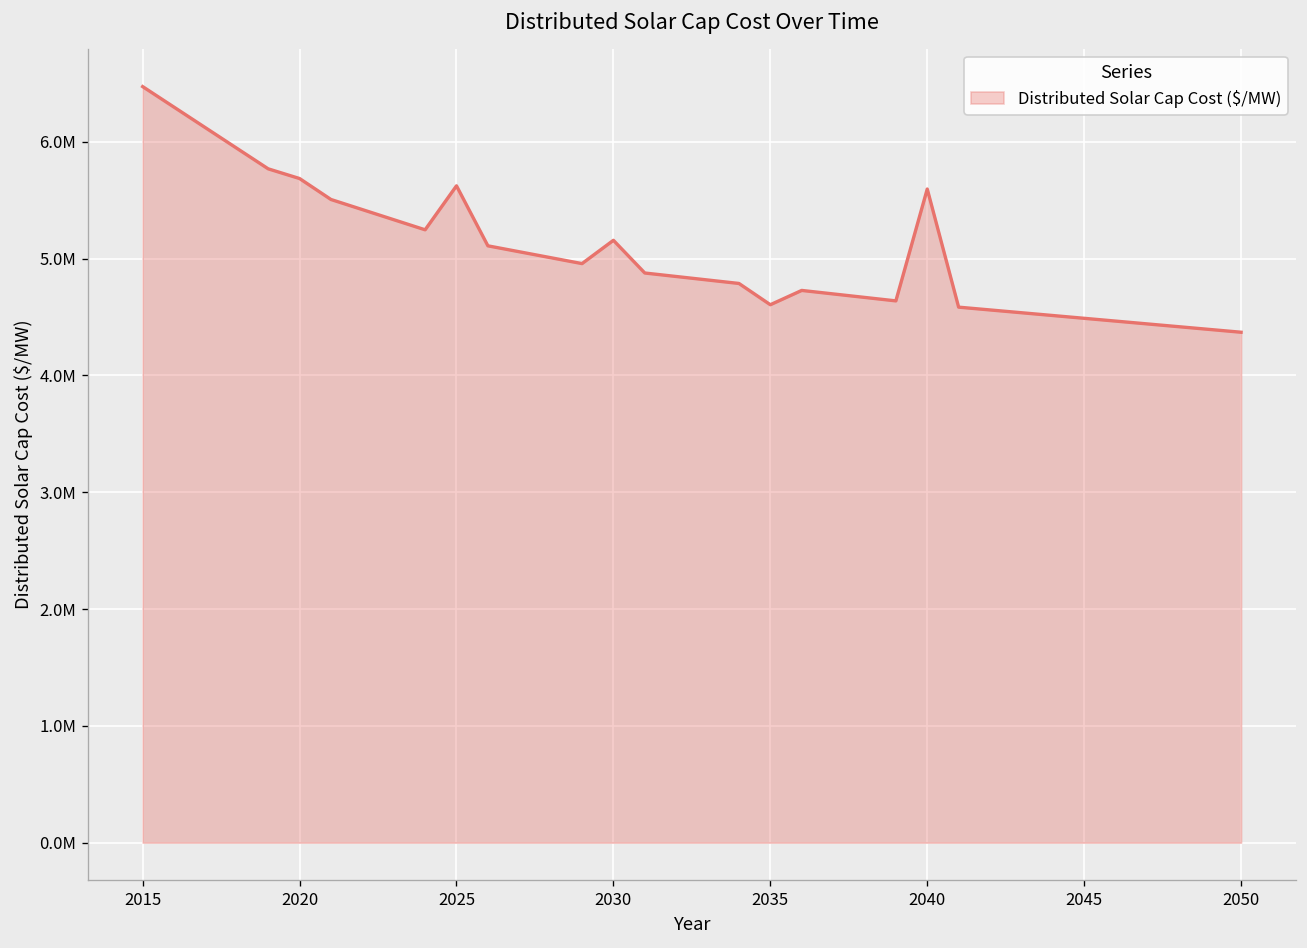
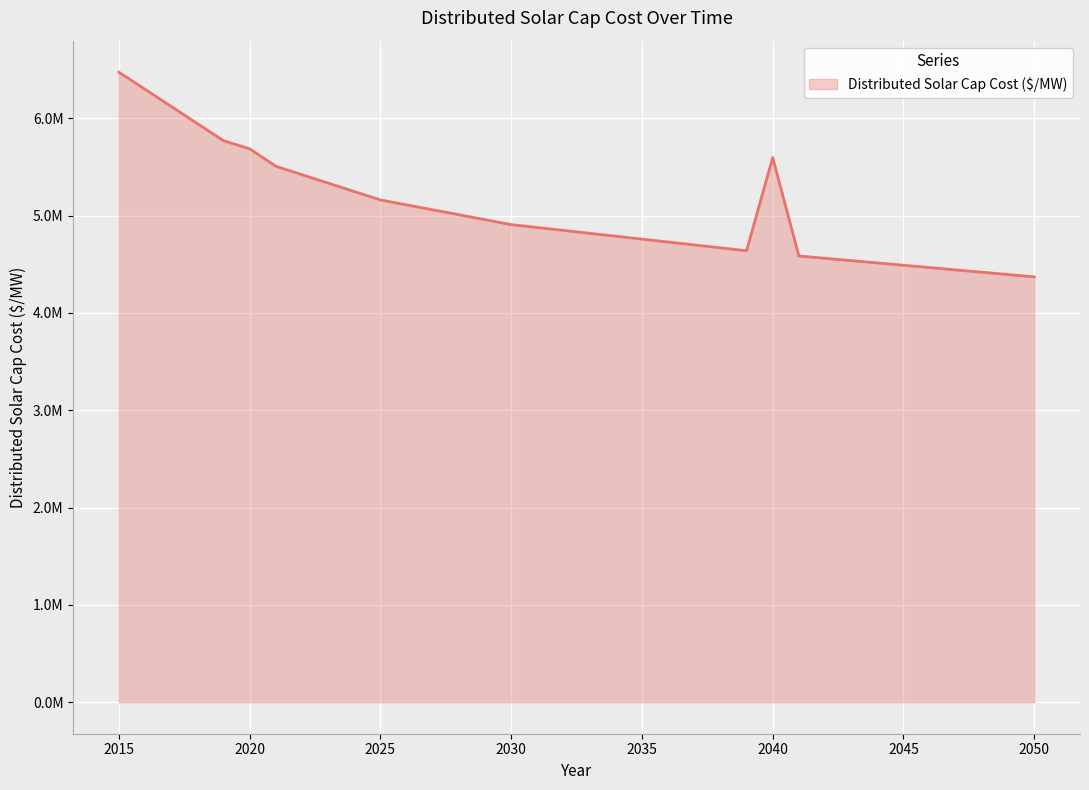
2025: 5600000 -> 5200000
2030: 5200000 -> 4900000
2035: 4600000 -> 4800000
